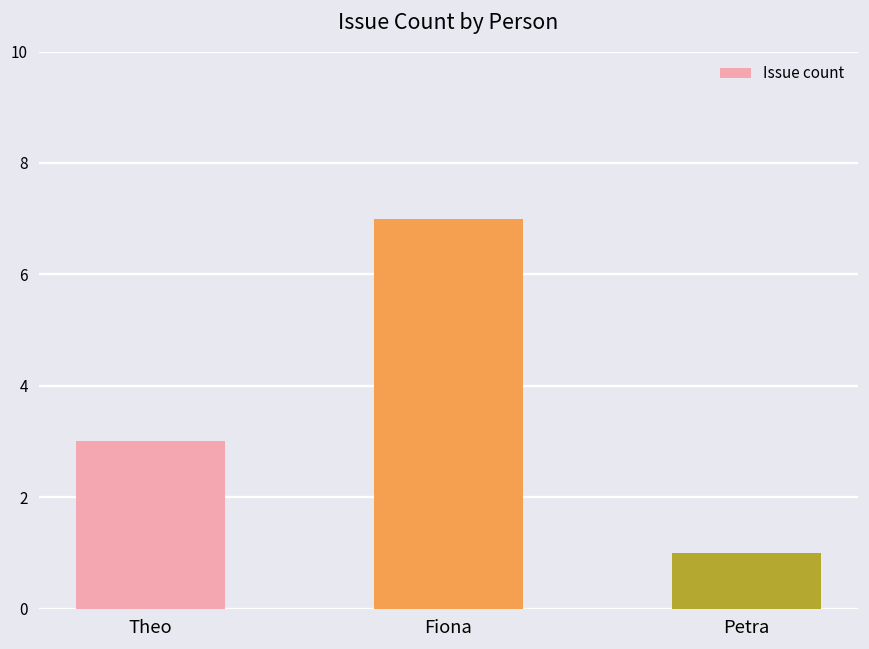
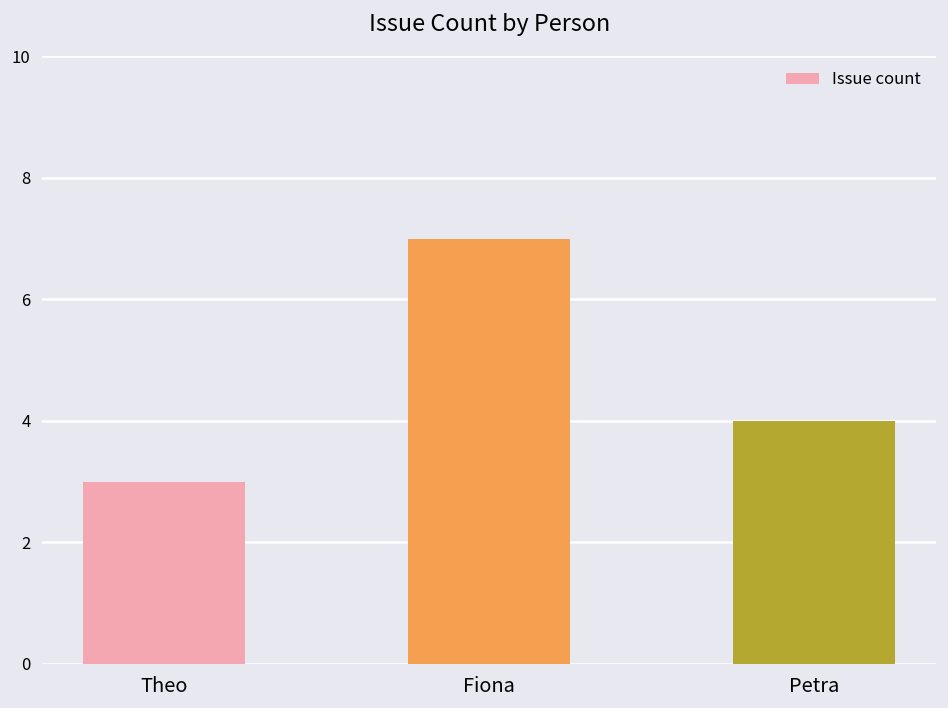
Petra: 1 -> 4
